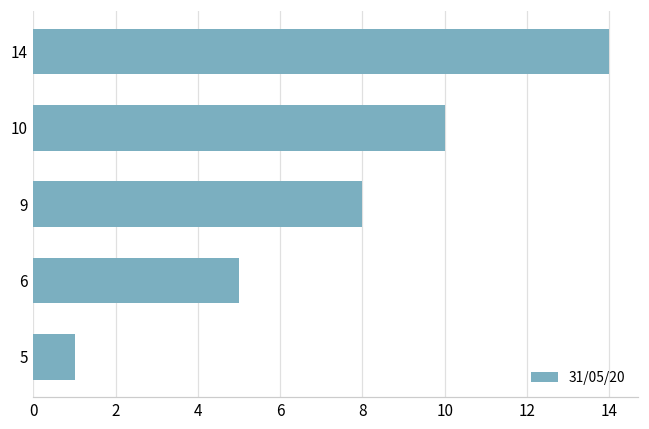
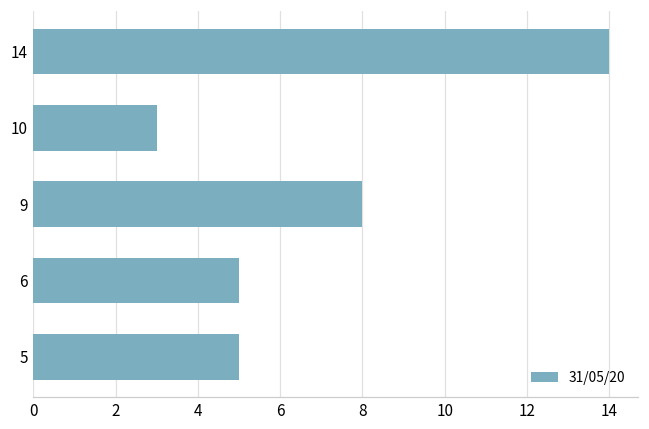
10: 10 -> 3
5: 1 -> 5
